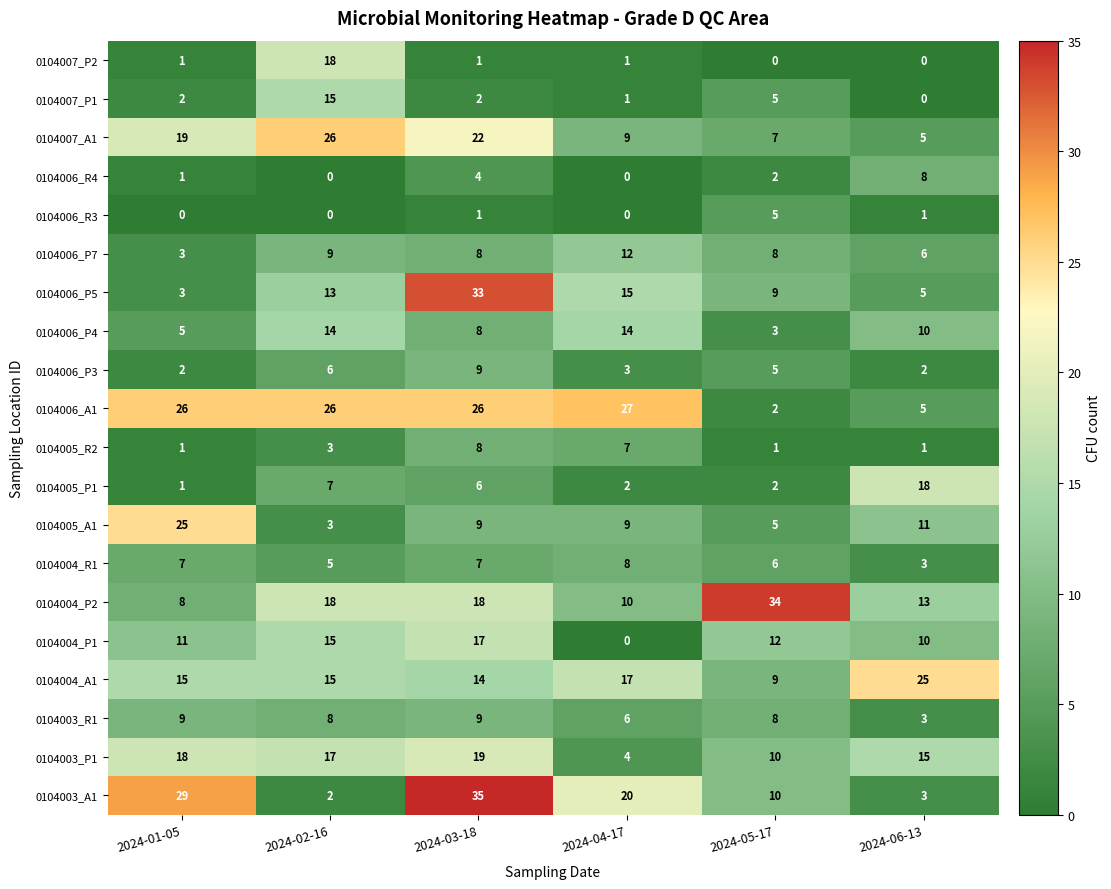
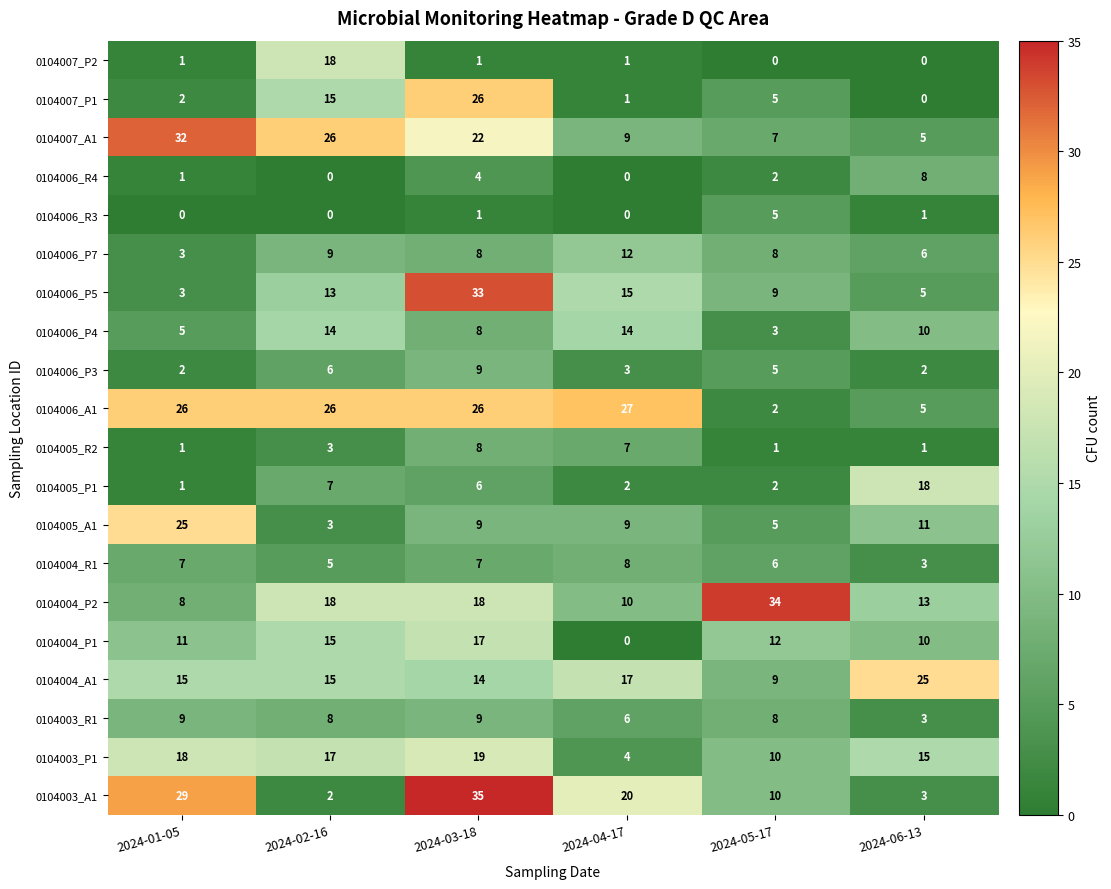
0104007_P1, 2024-03-18: 2 -> 26
0104007_A1, 2024-01-05: 19 -> 32
